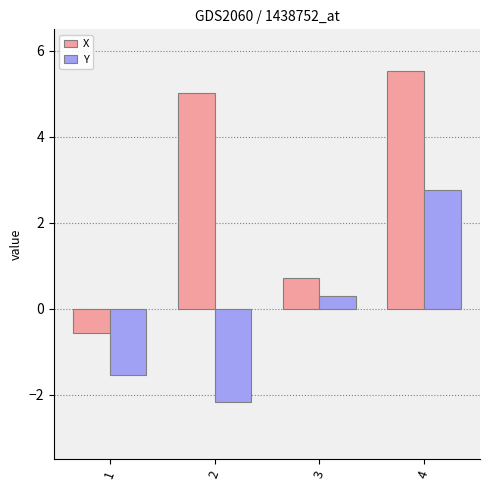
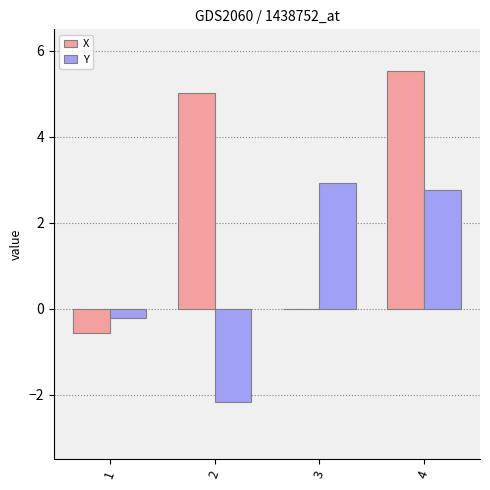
Y, 1: -1.5 -> -0.2
X, 3: 0.7 -> 0.0
Y, 3: 0.3 -> 2.9
